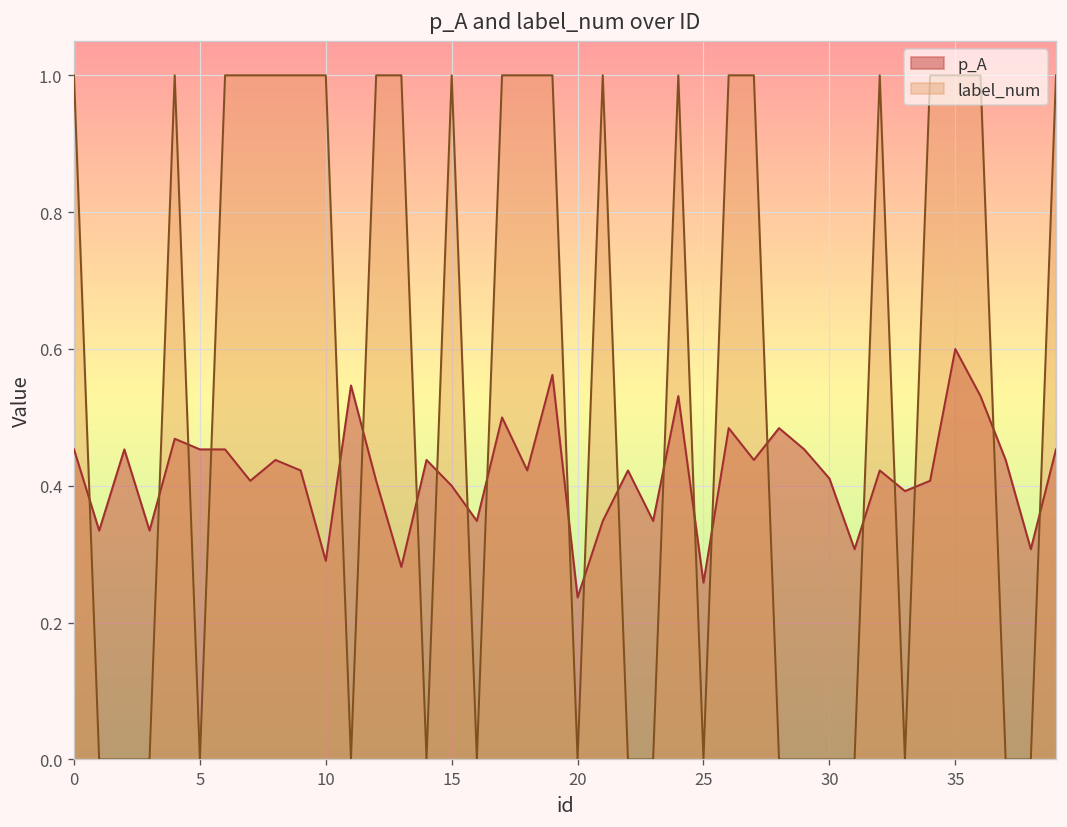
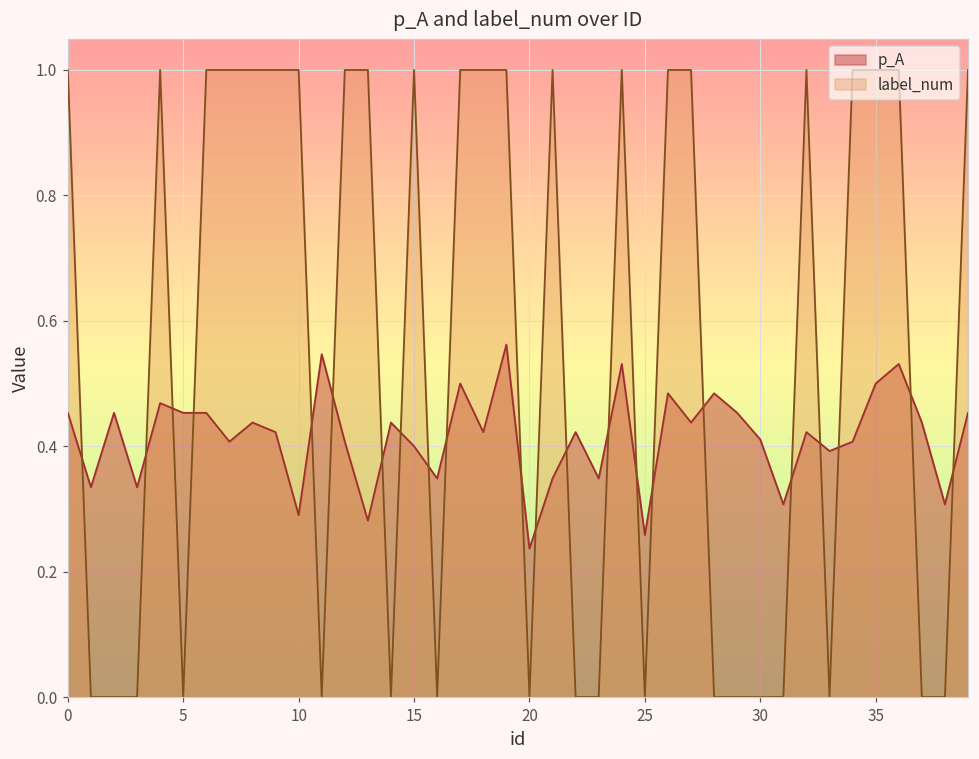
p_A, 35: 0.6 -> 0.5
